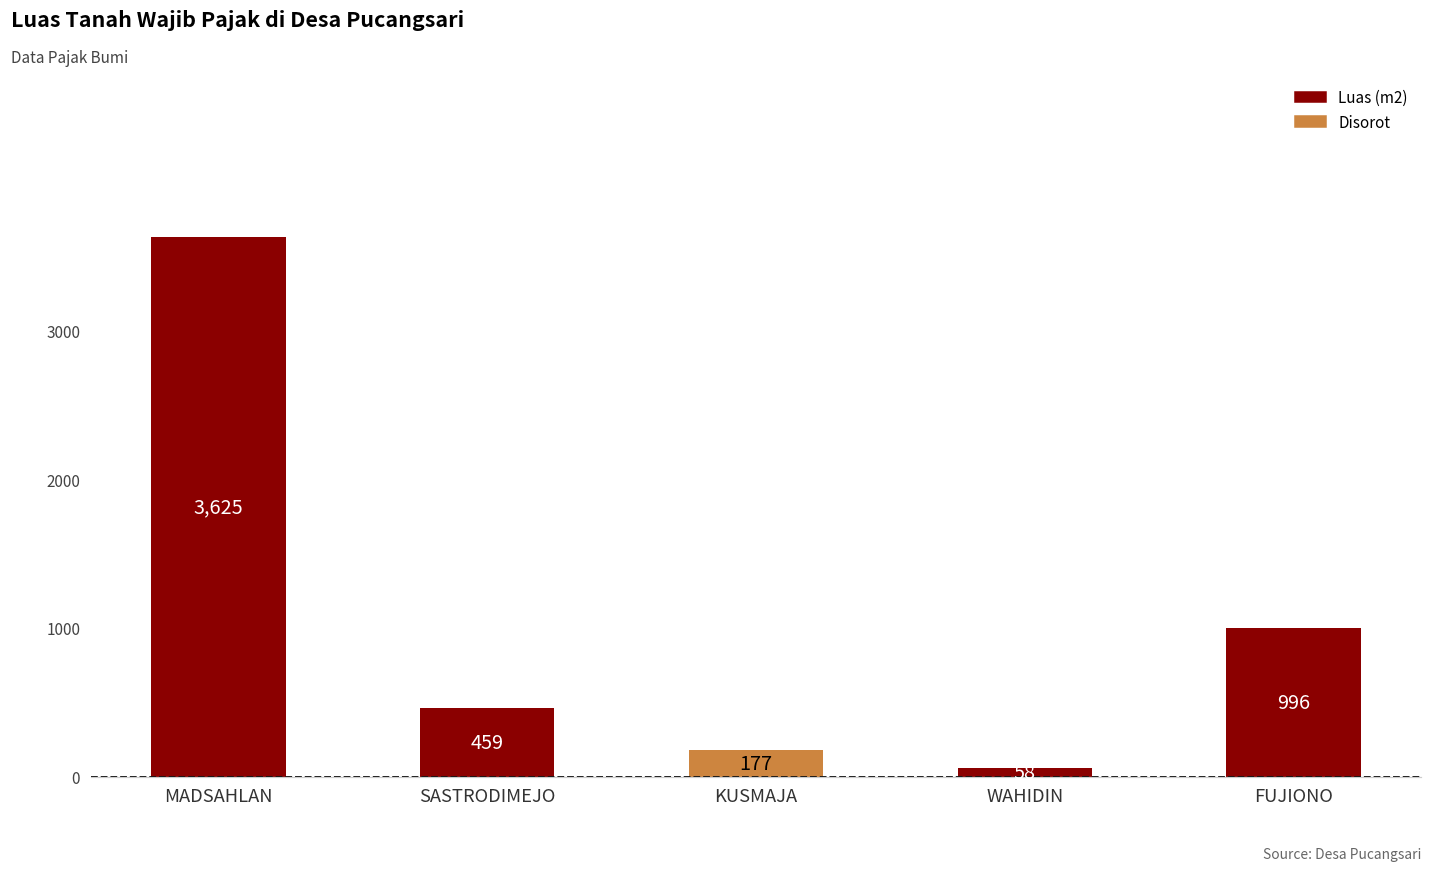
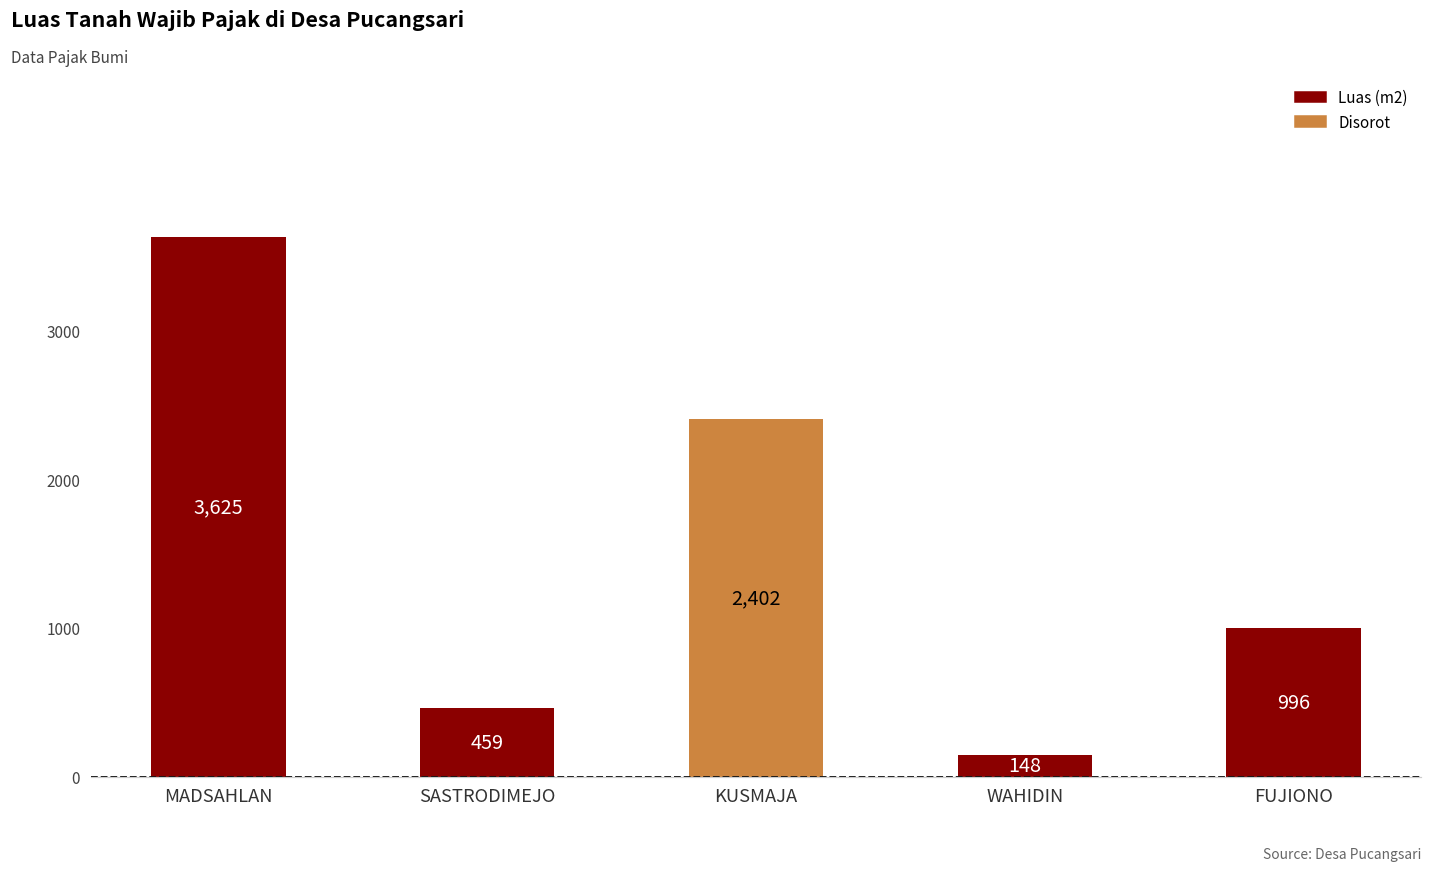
KUSMAJA: 177 -> 2,402
WAHIDIN: 60 -> 150
